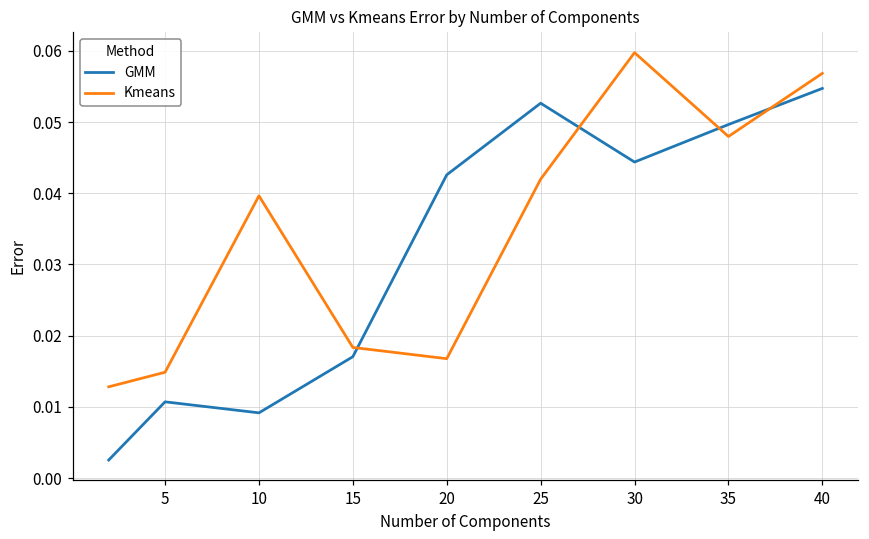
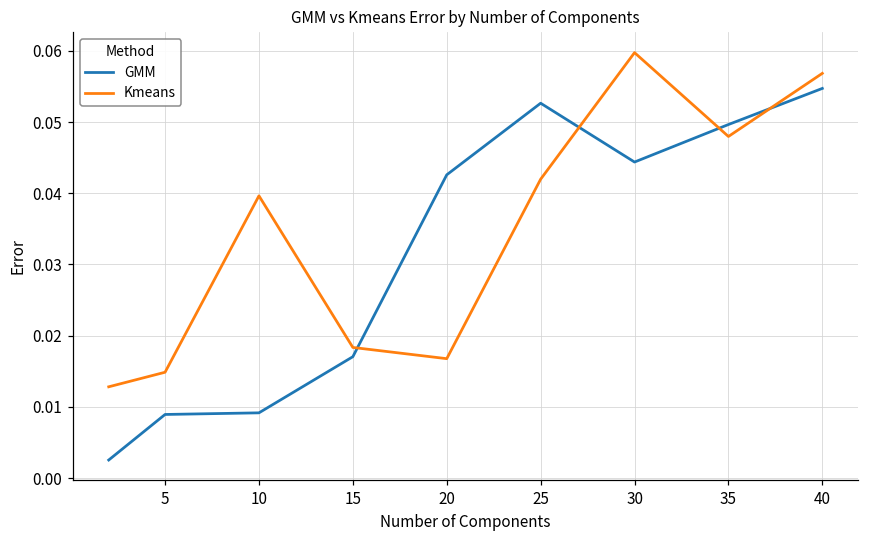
GMM, 5: 0.011 -> 0.009
